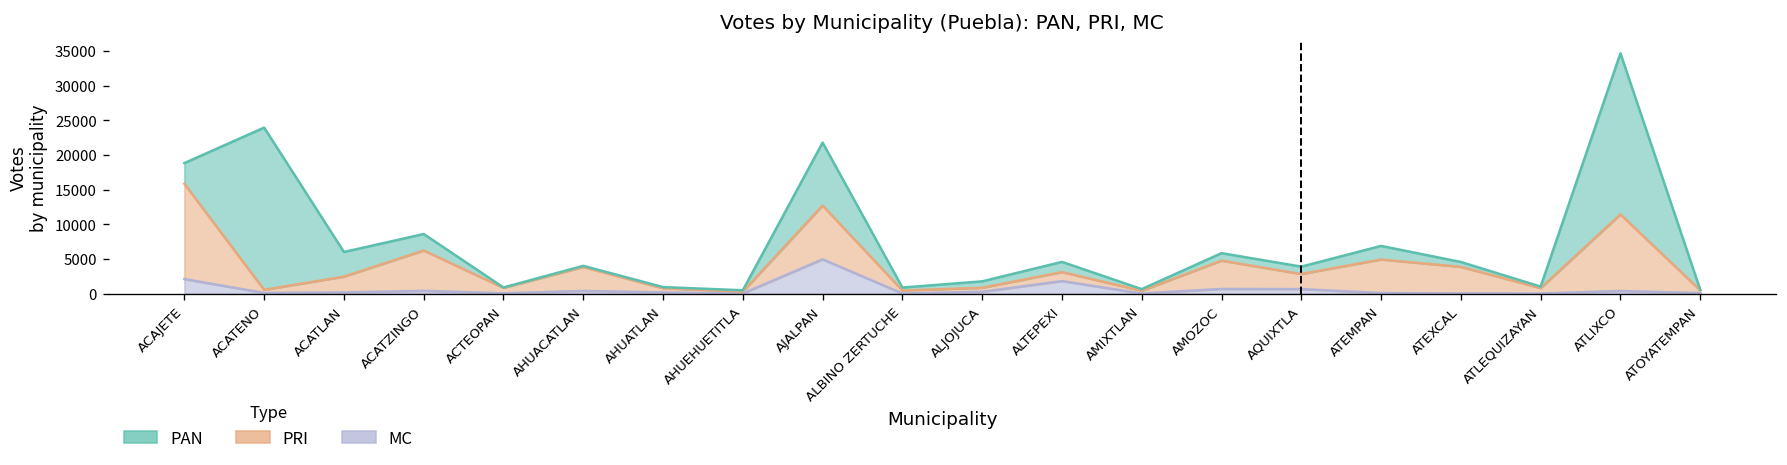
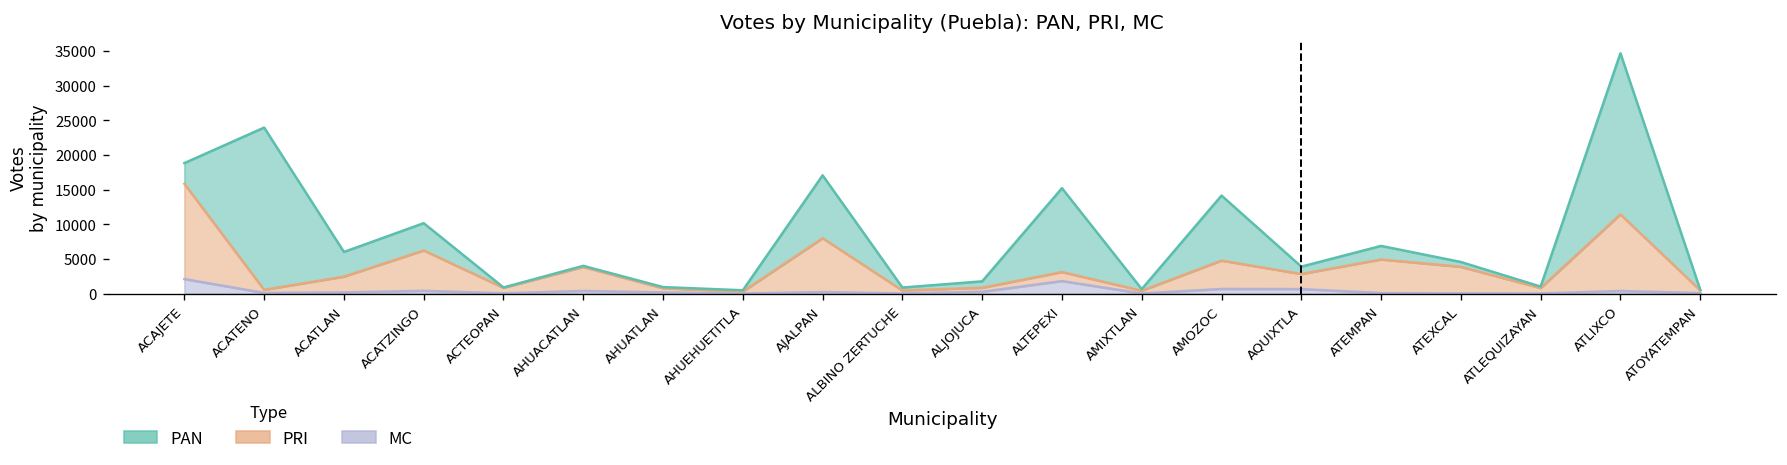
PAN, ACATZINGO: 2000 -> 4000
MC, AJALPAN: 5000 -> 0
PAN, ALTEPEXI: 1000 -> 12000
PAN, AMOZOC: 1000 -> 9000
